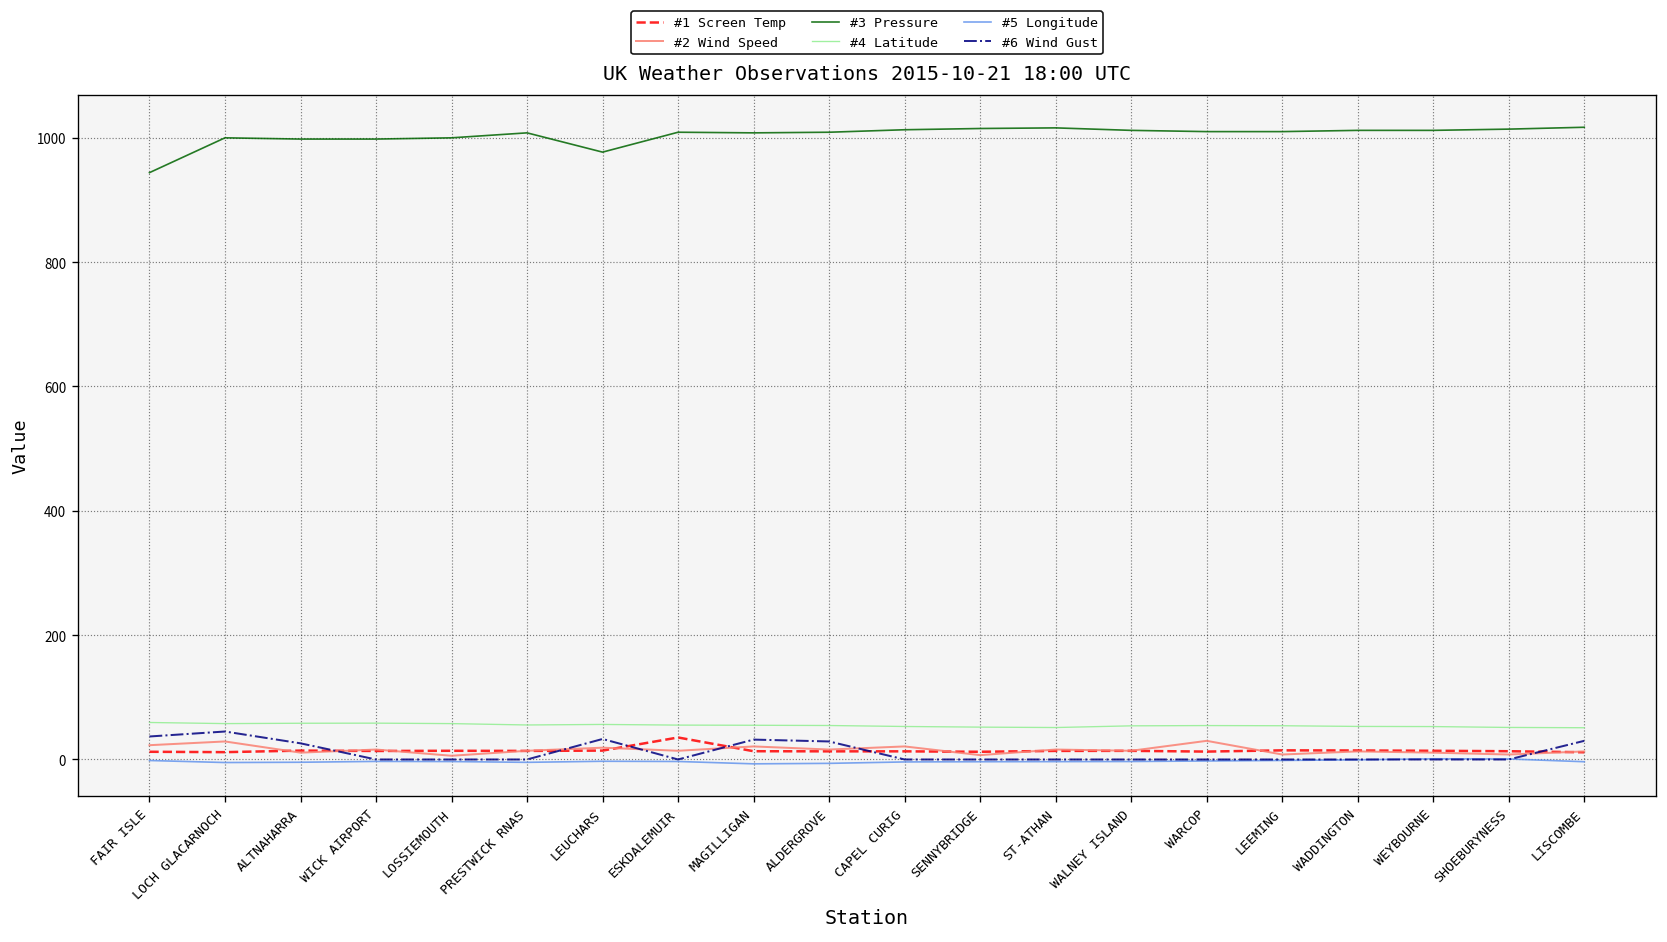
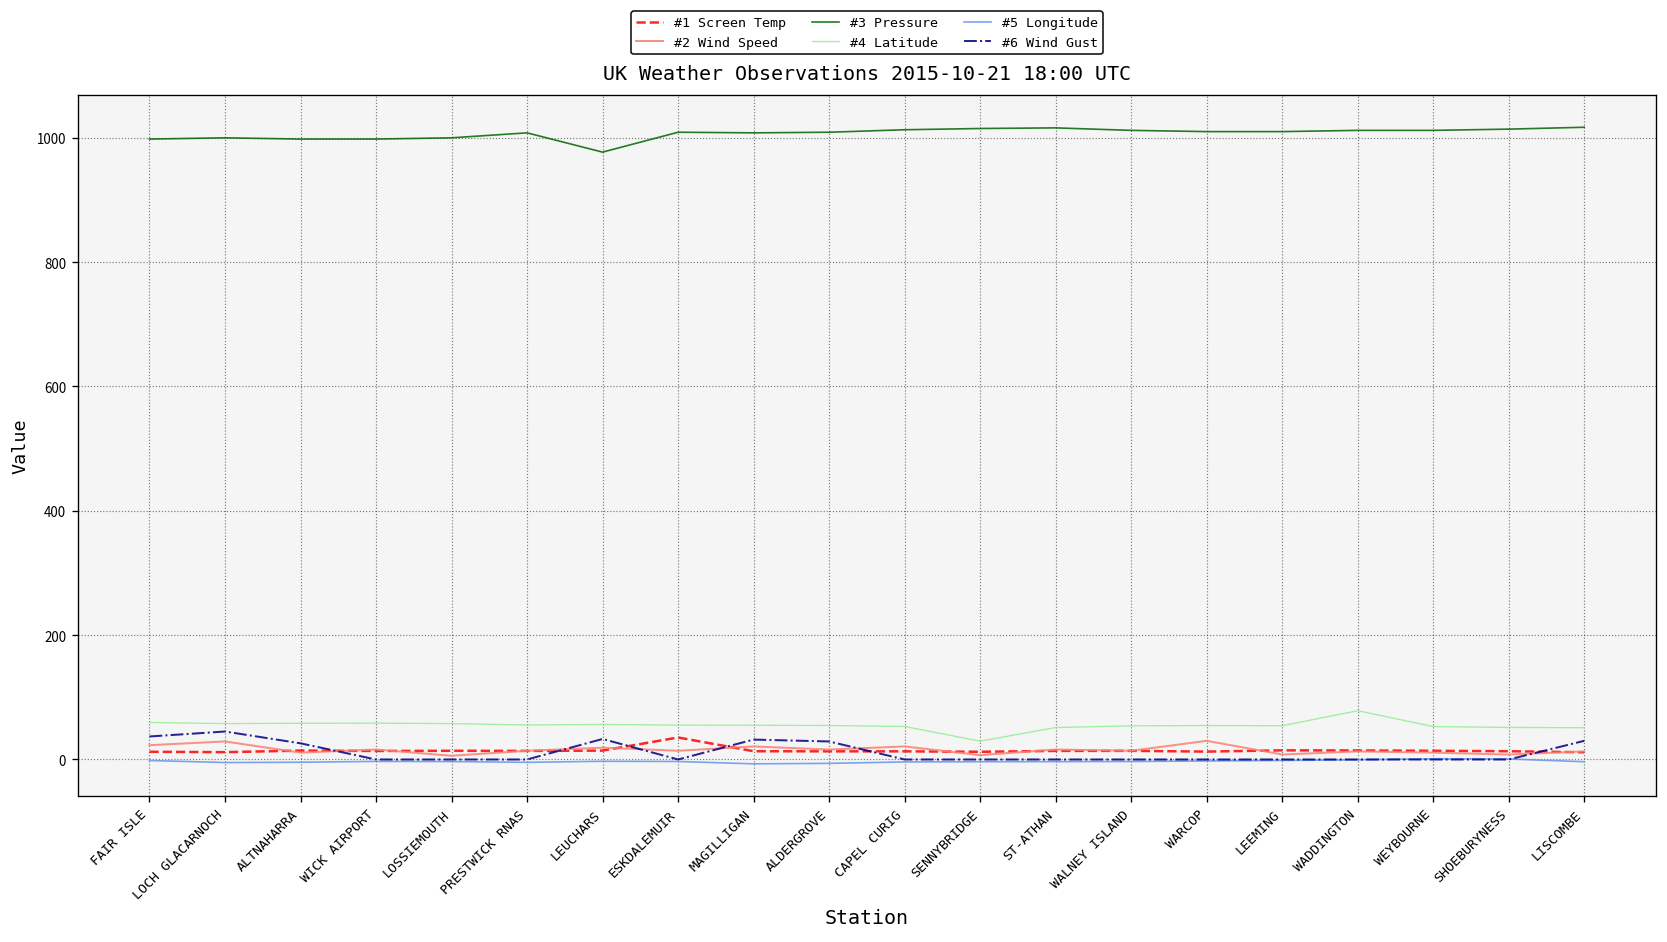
#3 Pressure, FAIR ISLE: 940 -> 1000
#4 Latitude, SENNYBRIDGE: 50 -> 30
#4 Latitude, WADDINGTON: 50 -> 80
